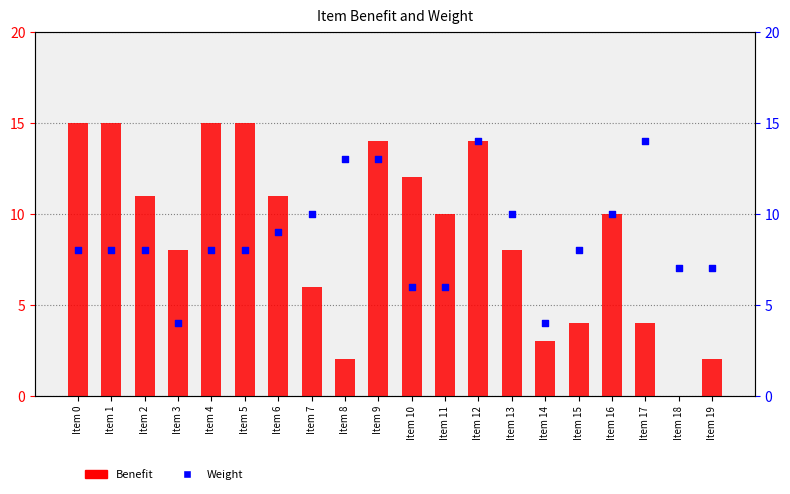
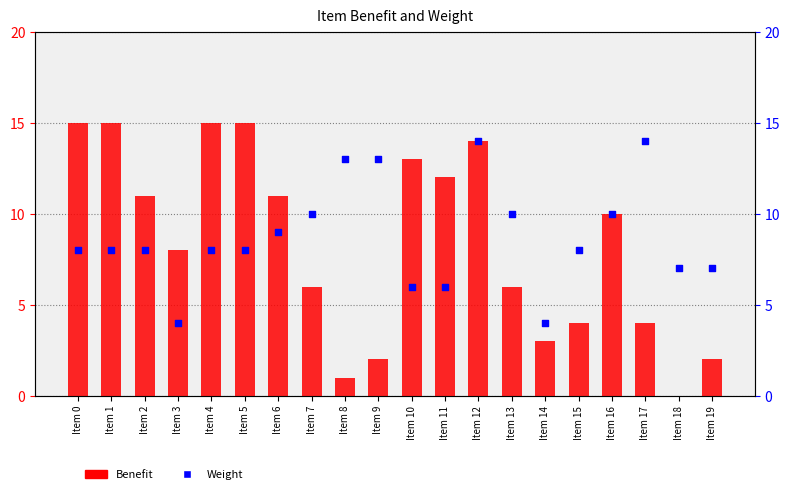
Benefit, Item 8: 2 -> 1
Benefit, Item 9: 14 -> 2
Benefit, Item 10: 12 -> 13
Benefit, Item 11: 10 -> 12
Benefit, Item 13: 8 -> 6
